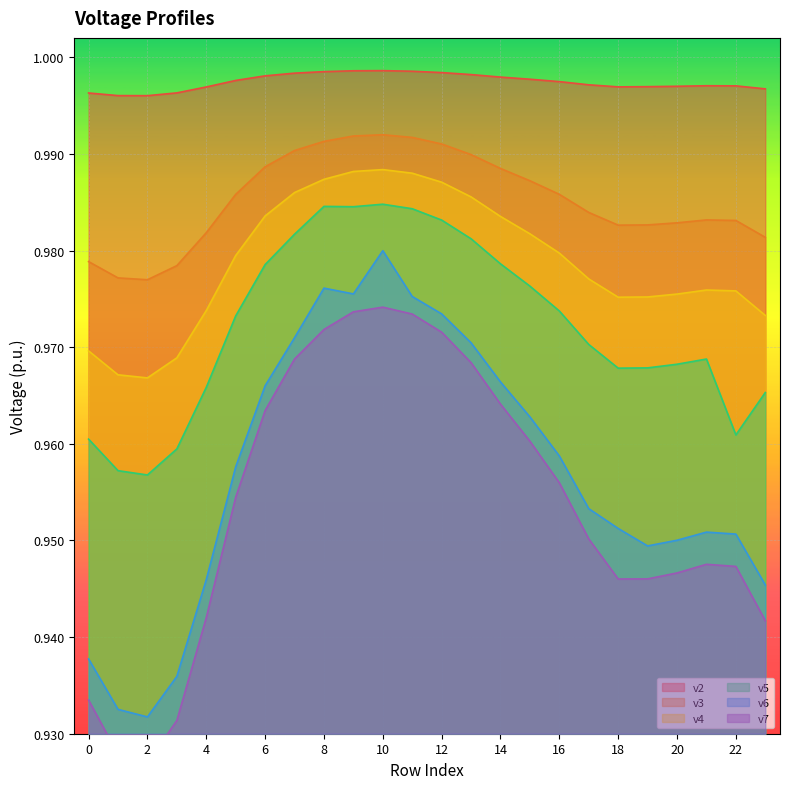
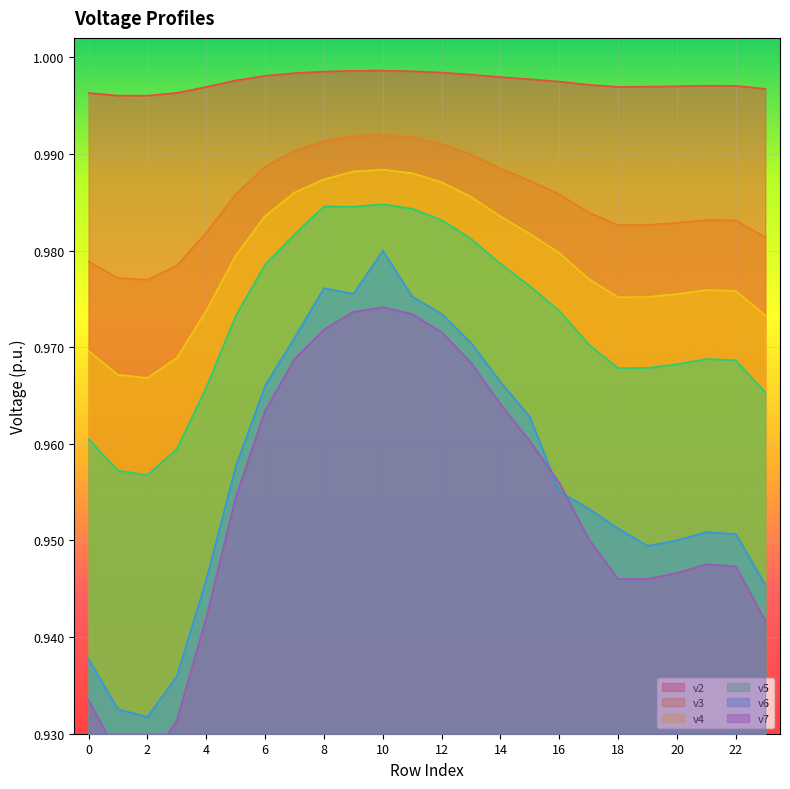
v6, 16: 0.959 -> 0.955
v5, 22: 0.961 -> 0.969
